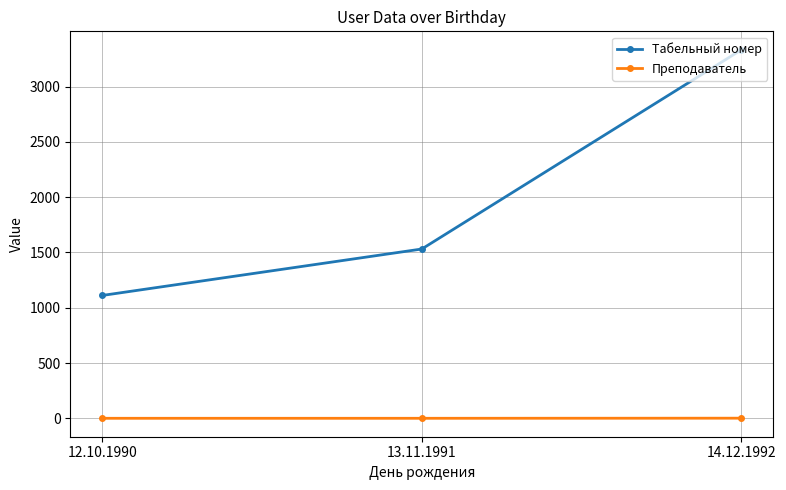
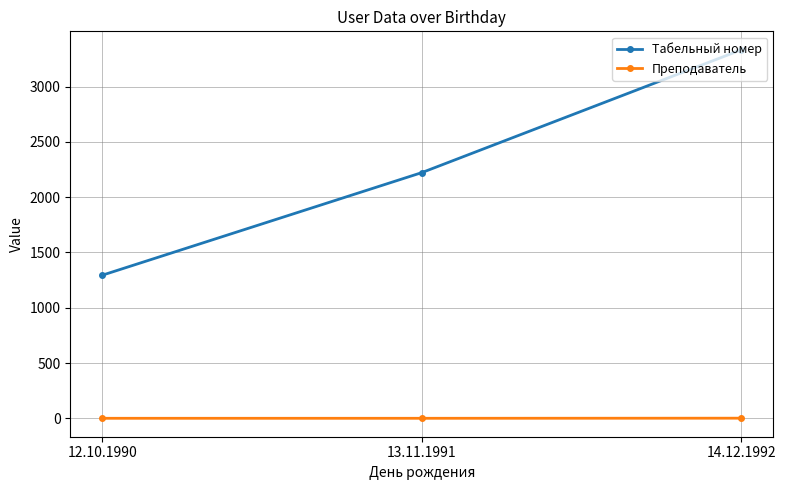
Табельный номер, 12.10.1990: 1110 -> 1290
Табельный номер, 13.11.1991: 1530 -> 2220
